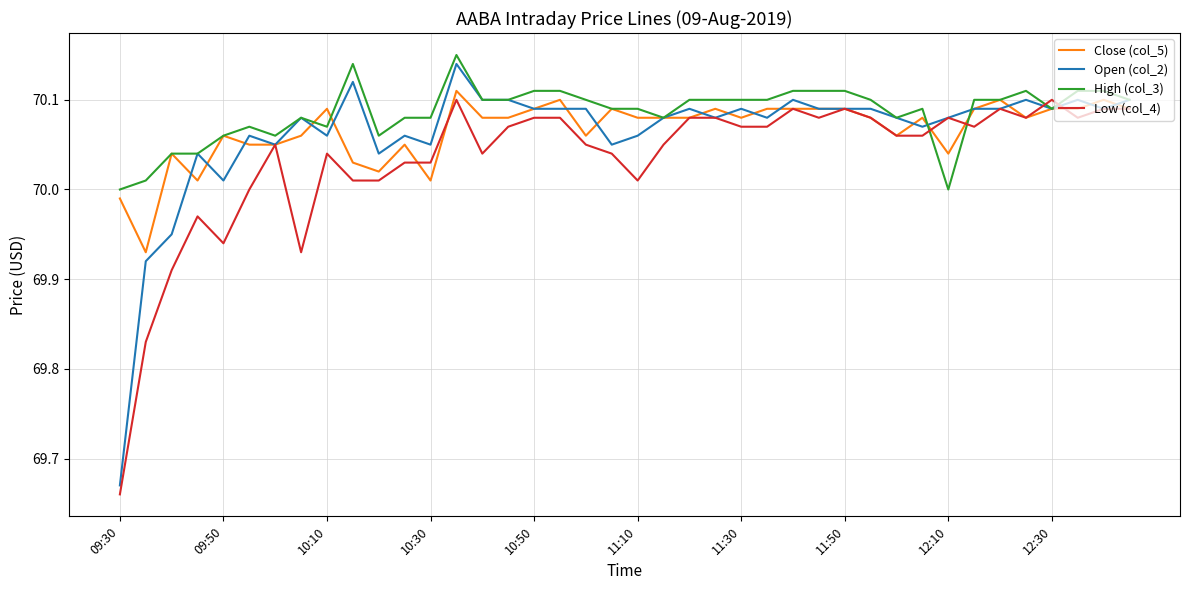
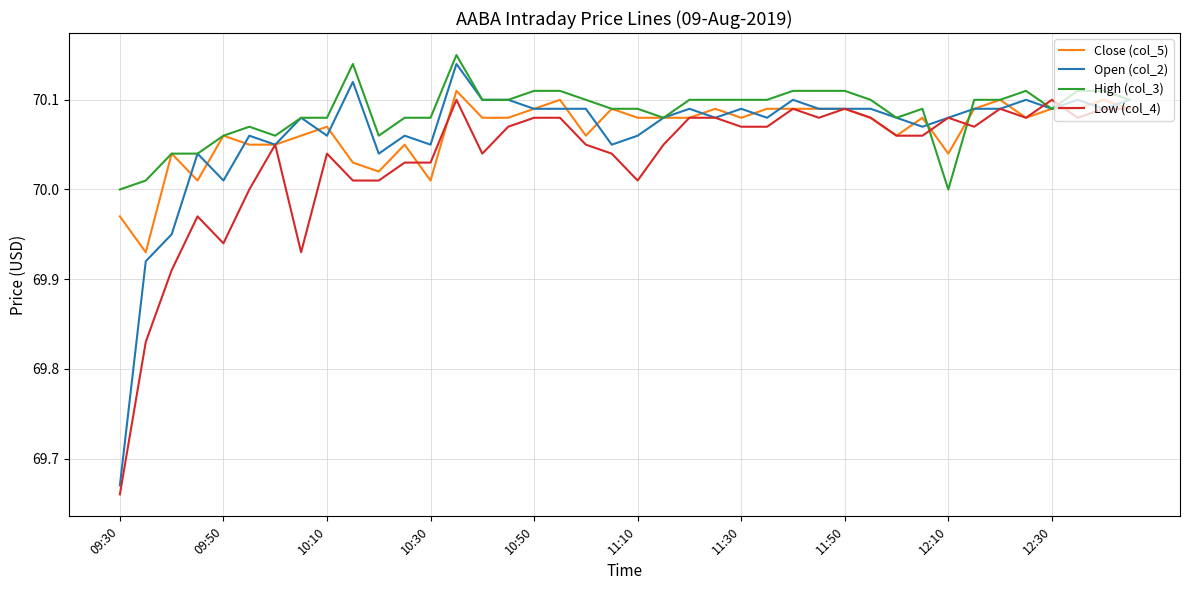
Close (col_5), 09:30: 69.99 -> 69.97
Close (col_5), 10:10: 70.09 -> 70.07
High (col_3), 10:10: 70.07 -> 70.08
